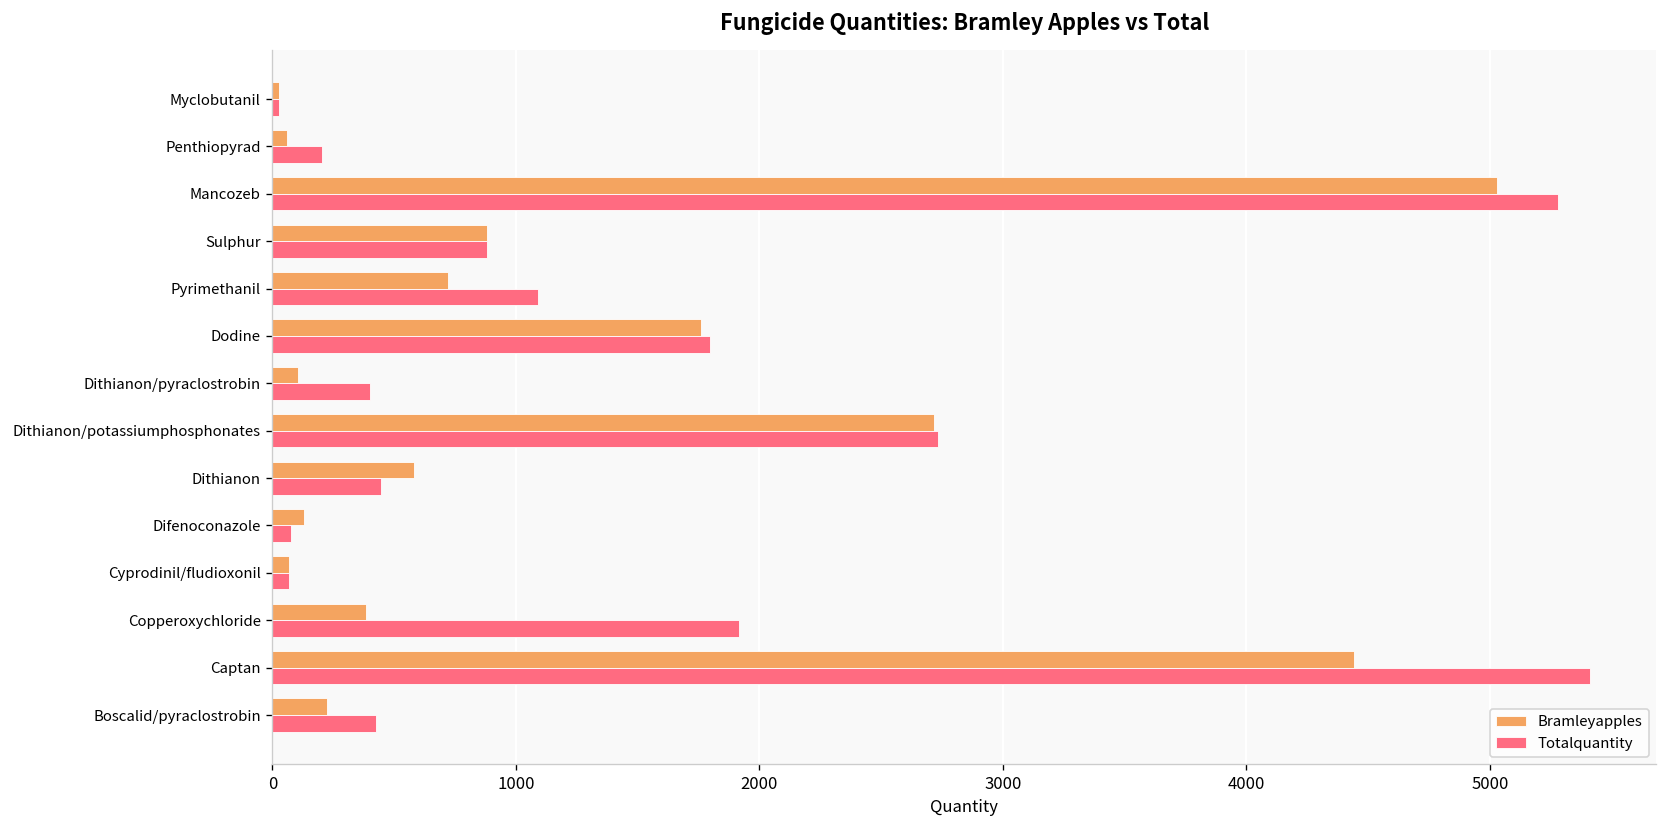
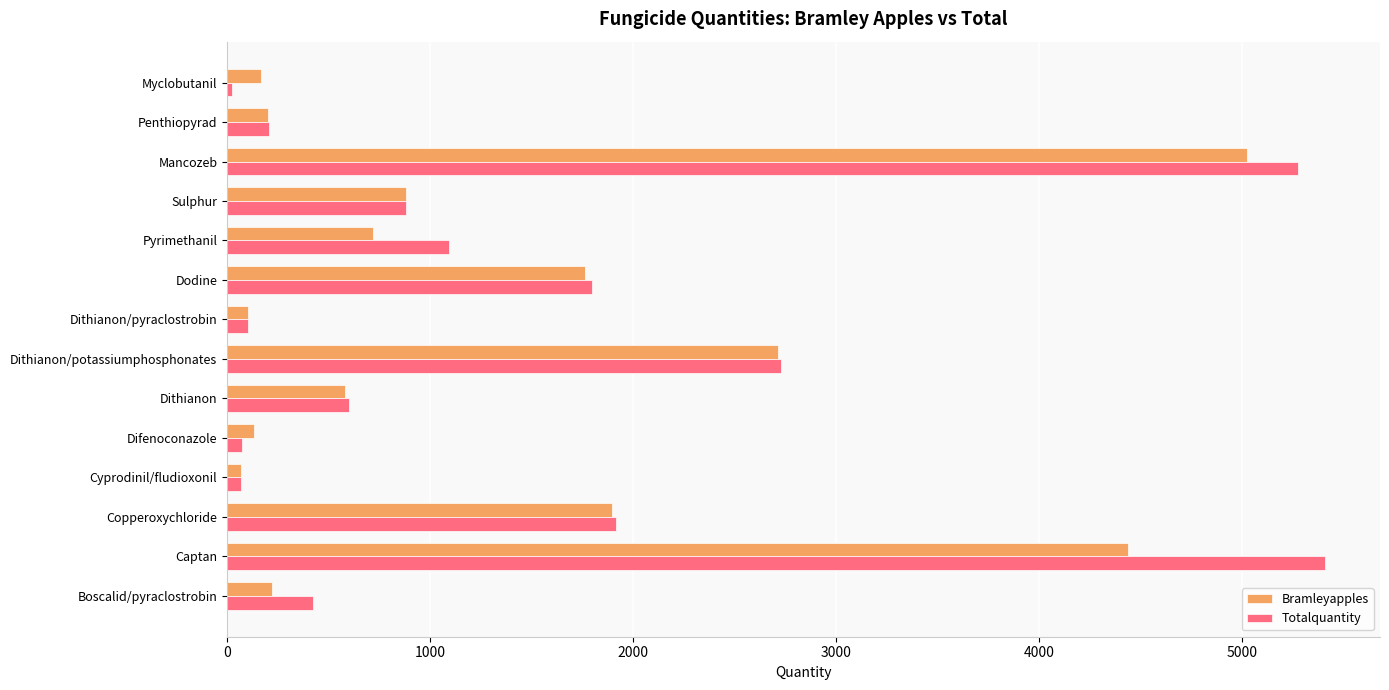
Bramleyapples, Myclobutanil: 30 -> 170
Bramleyapples, Penthiopyrad: 60 -> 200
Totalquantity, Dithianon/pyraclostrobin: 400 -> 100
Totalquantity, Dithianon: 440 -> 600
Bramleyapples, Copperoxychloride: 390 -> 1900
